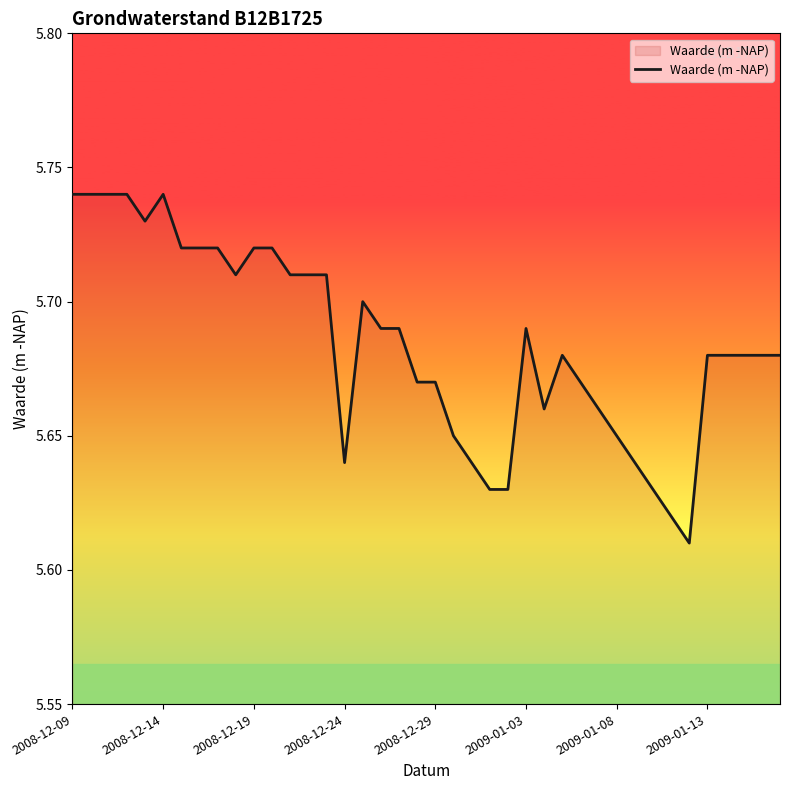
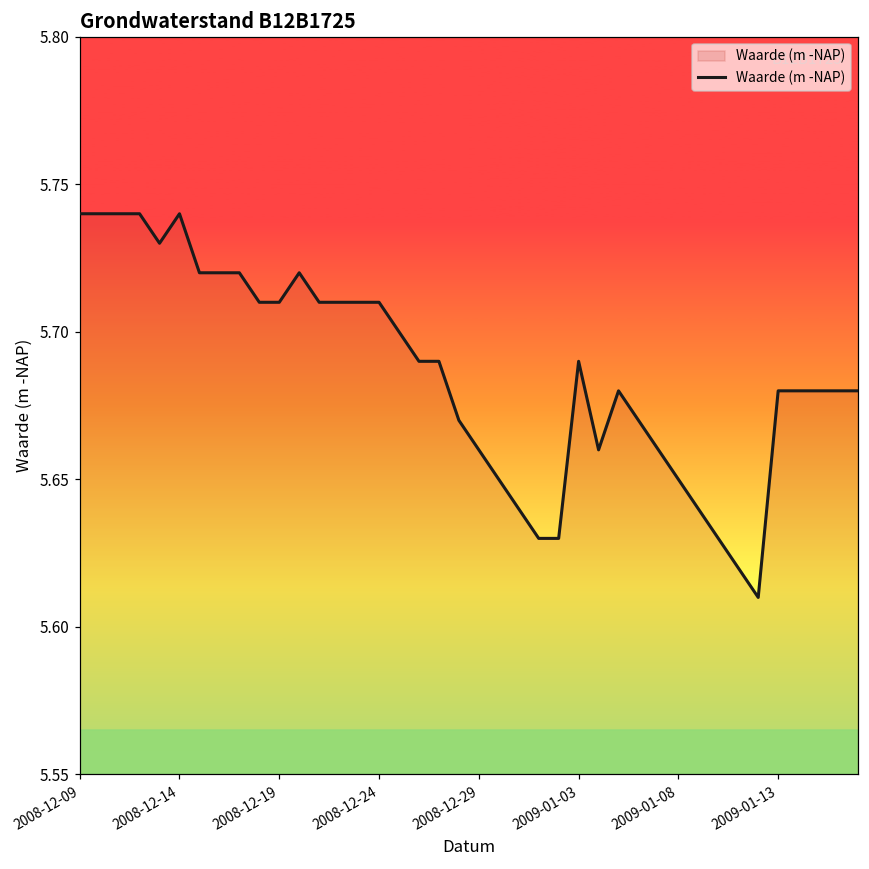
2008-12-19: 5.72 -> 5.71
2008-12-24: 5.64 -> 5.71
2008-12-29: 5.67 -> 5.66
